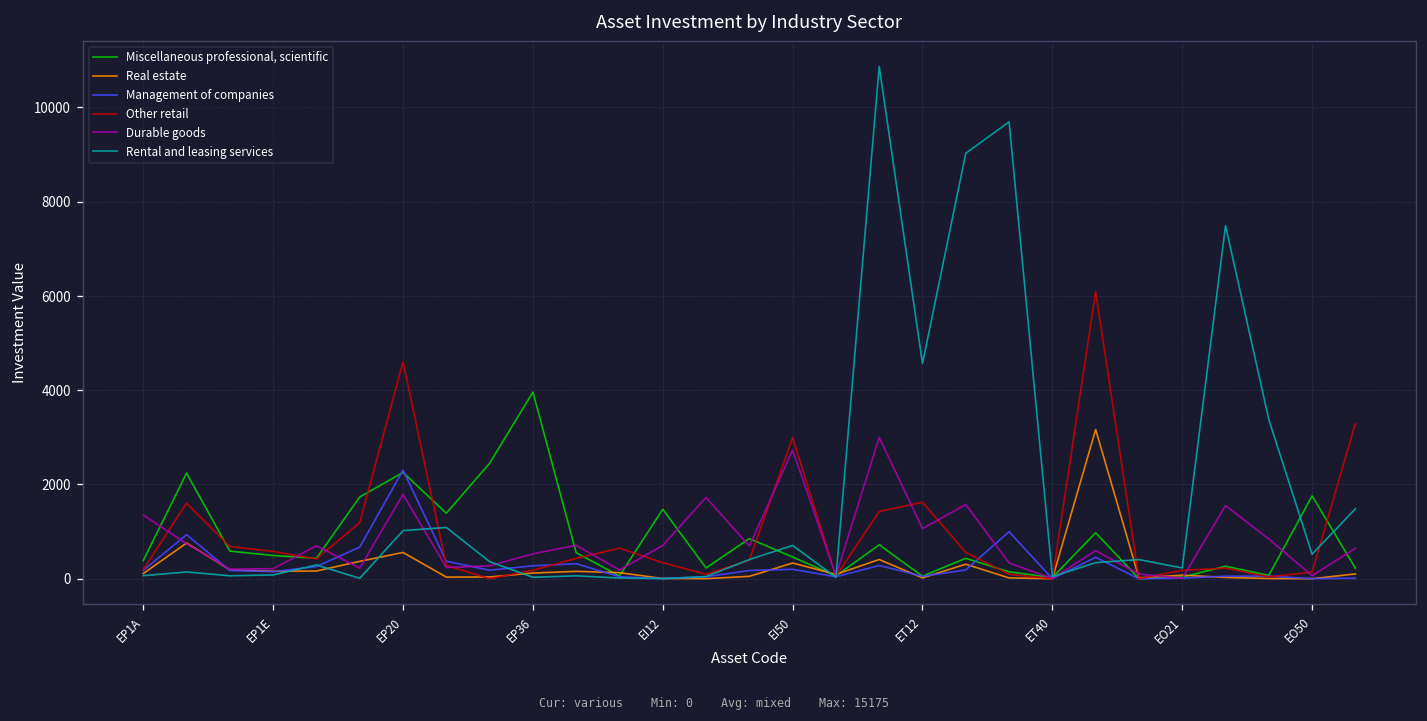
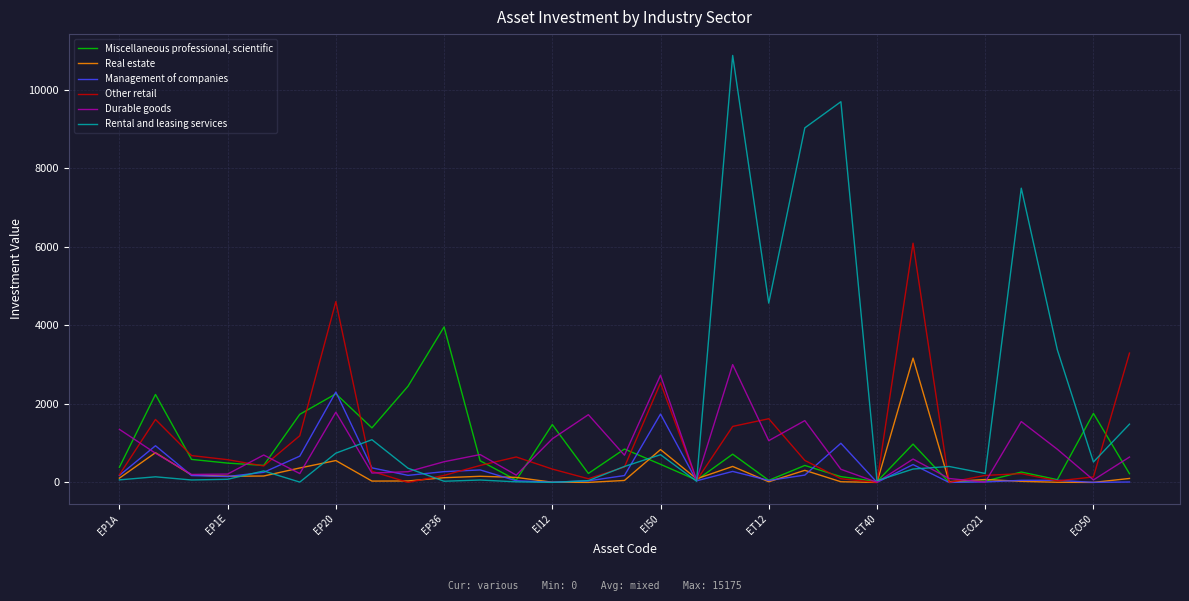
Rental and leasing services, EP20: 1000 -> 700
Durable goods, EI12: 700 -> 1100
Real estate, EI50: 300 -> 800
Management of companies, EI50: 200 -> 1700
Other retail, EI50: 3000 -> 2500
